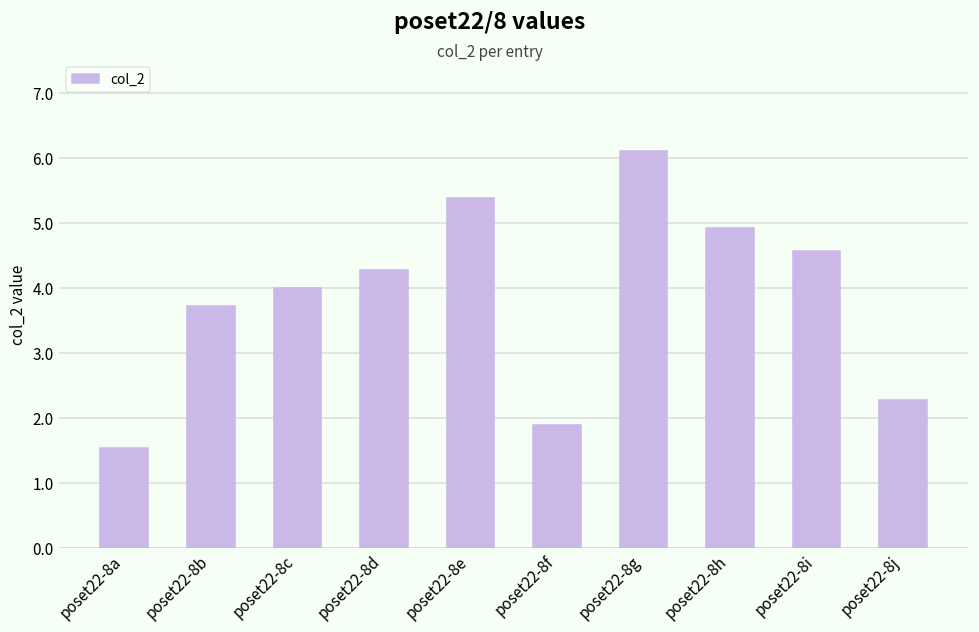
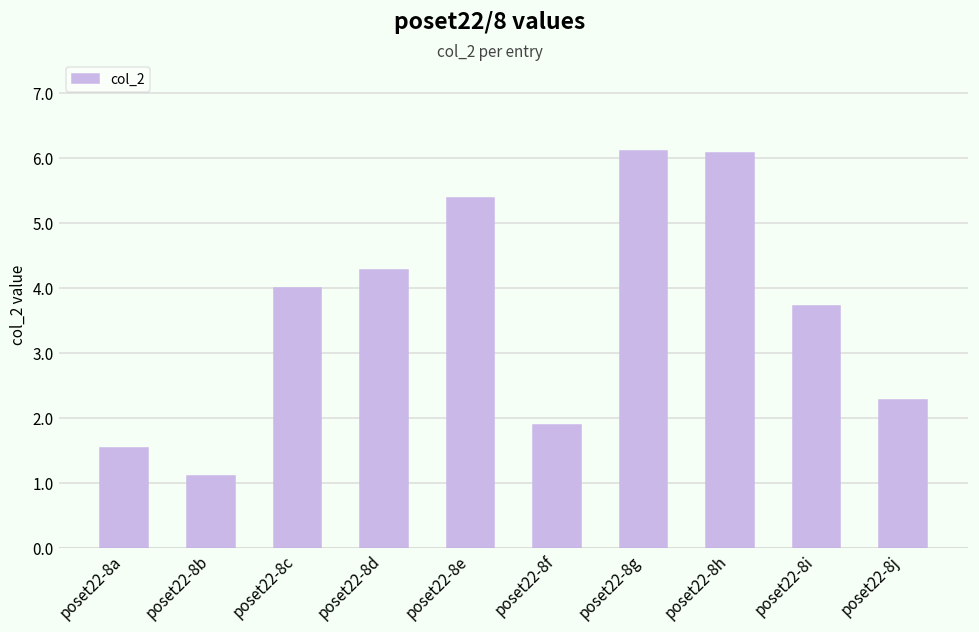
poset22-8b: 3.7 -> 1.1
poset22-8h: 4.9 -> 6.1
poset22-8i: 4.6 -> 3.7
